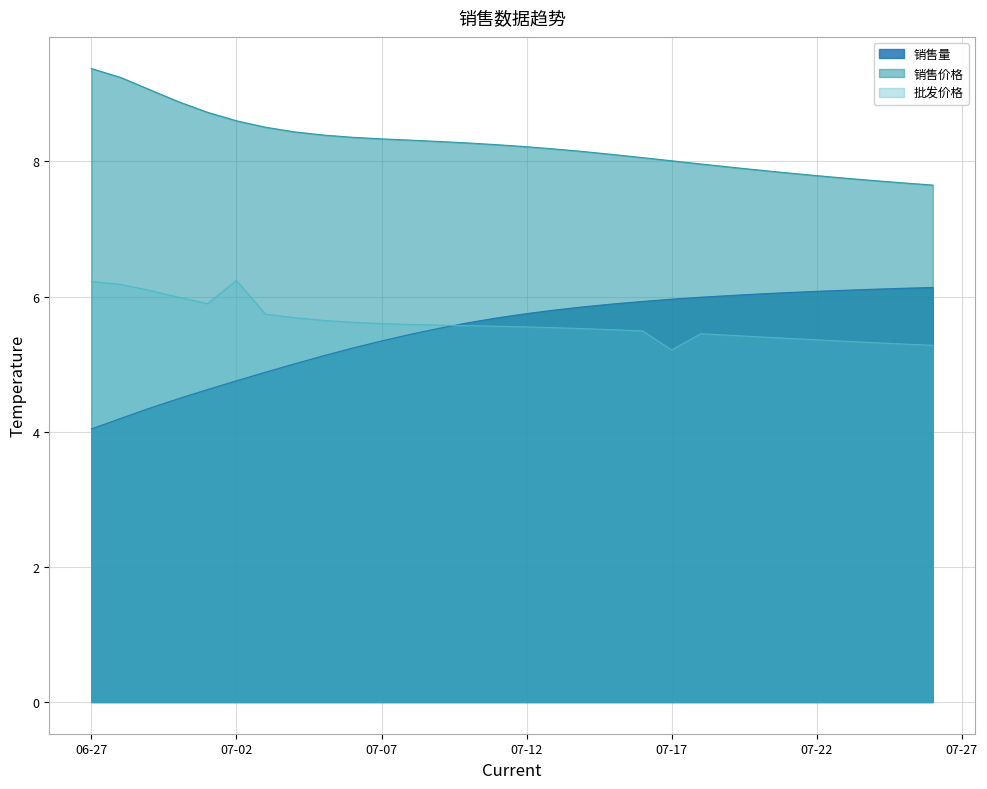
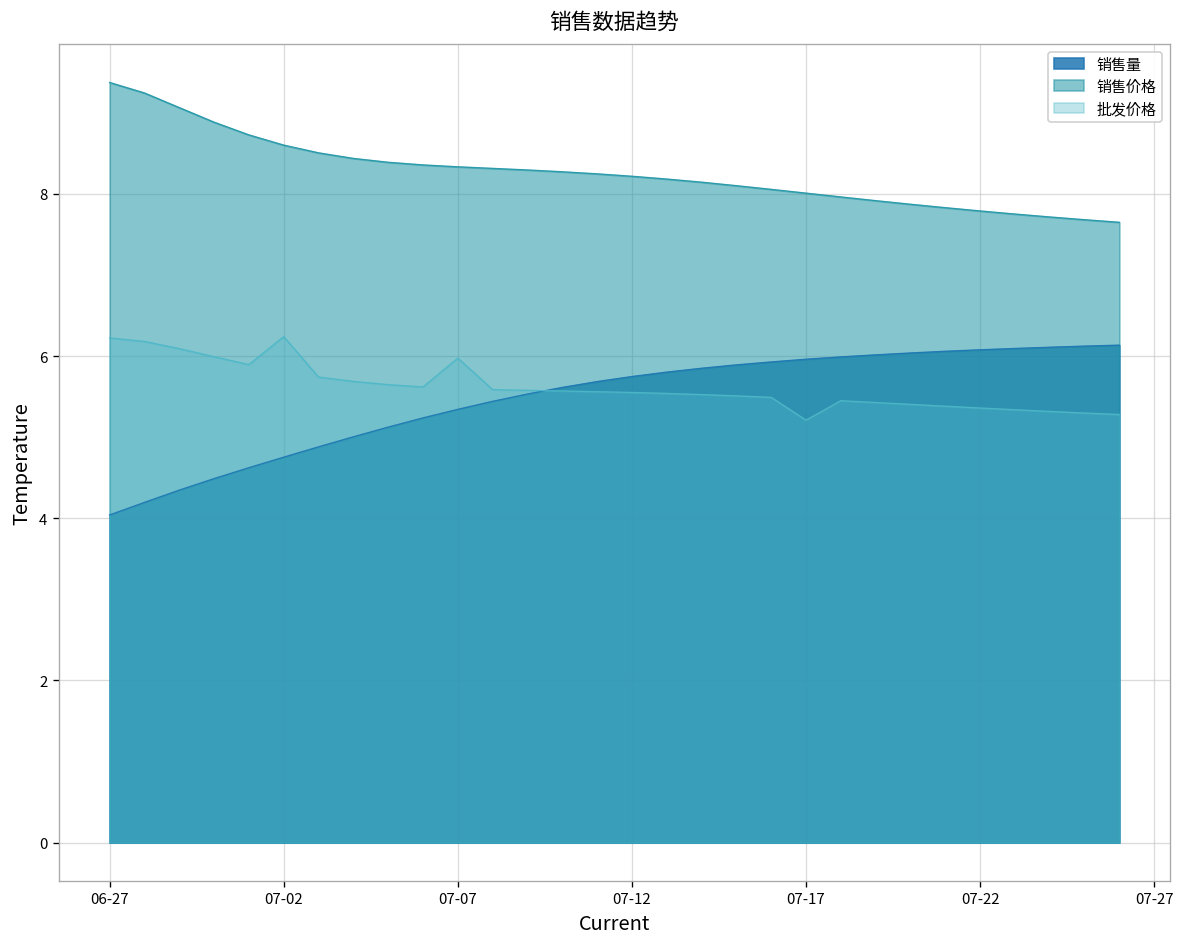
批发价格, 07-07: 5.6 -> 6.0
